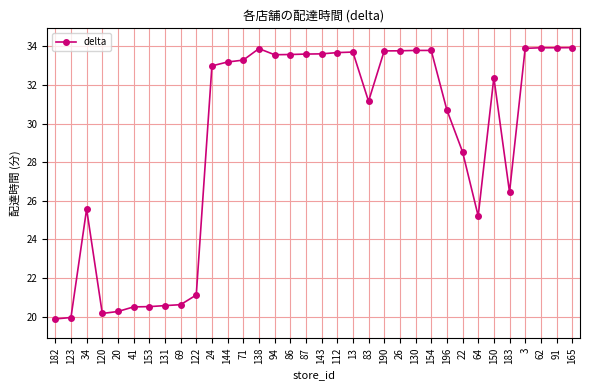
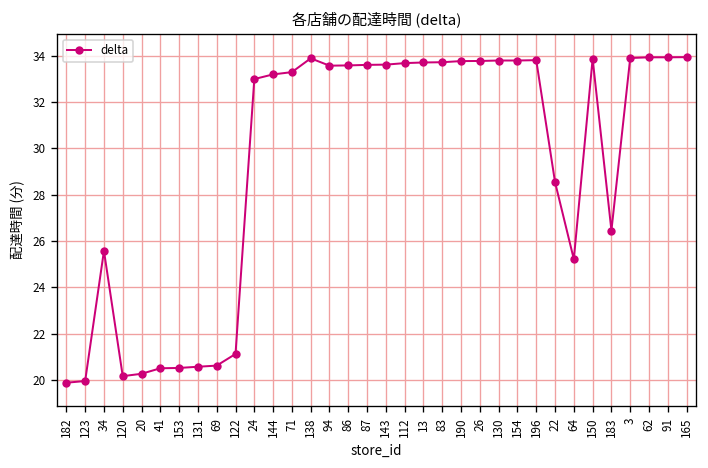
83: 31.2 -> 33.7
196: 30.7 -> 33.8
150: 32.4 -> 33.9
